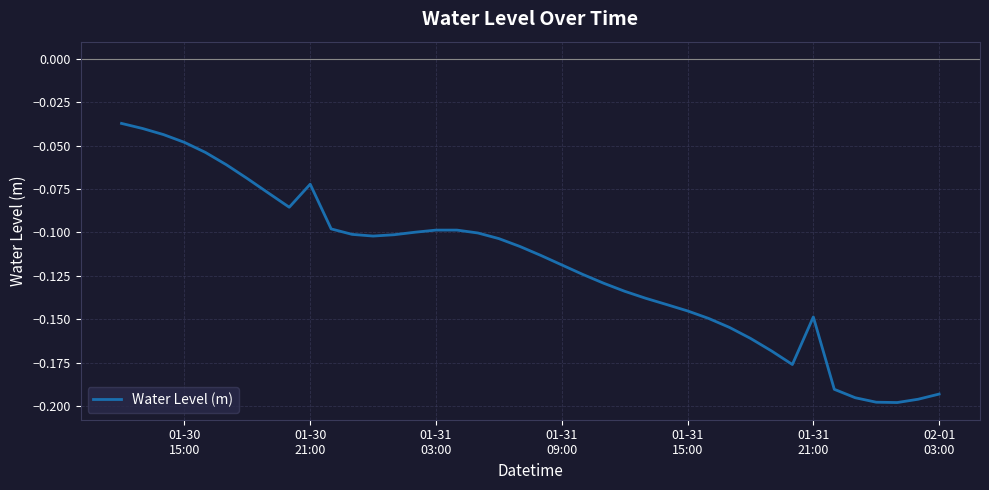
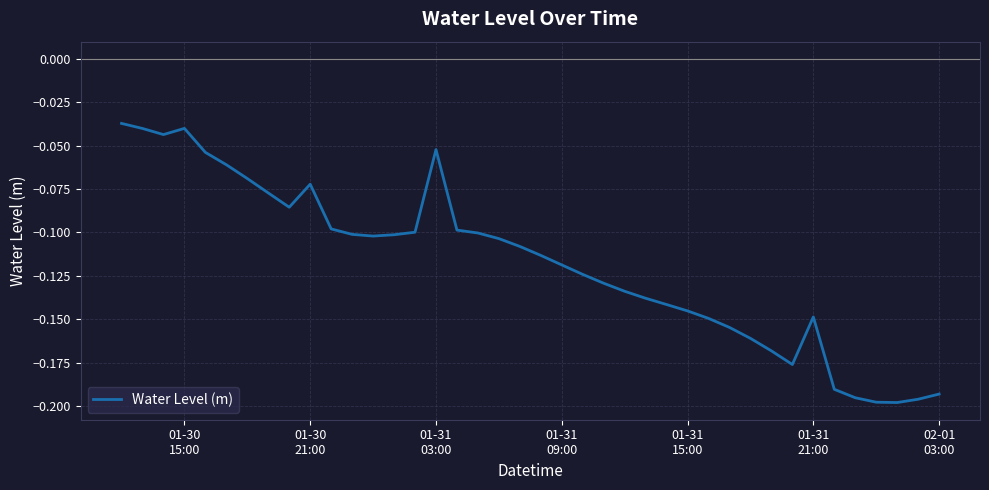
01-30 15:00: -0.048 -> -0.040
01-31 03:00: -0.099 -> -0.052
